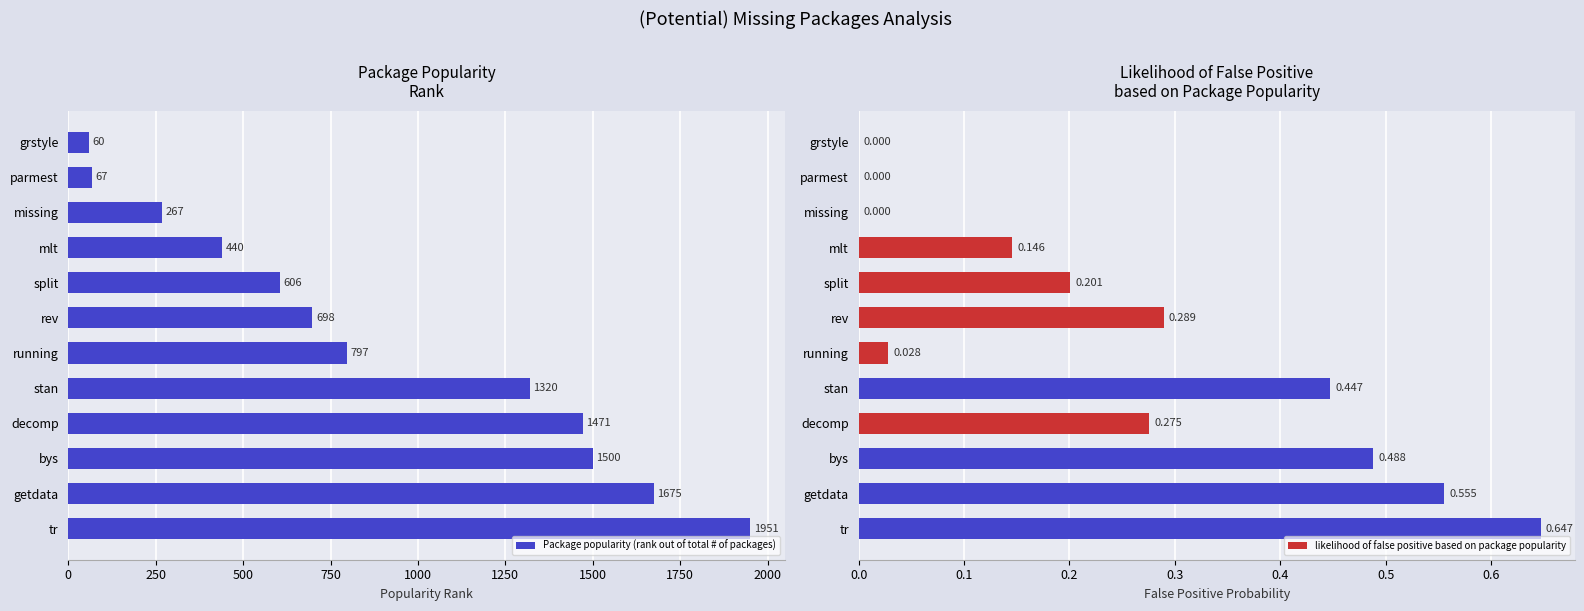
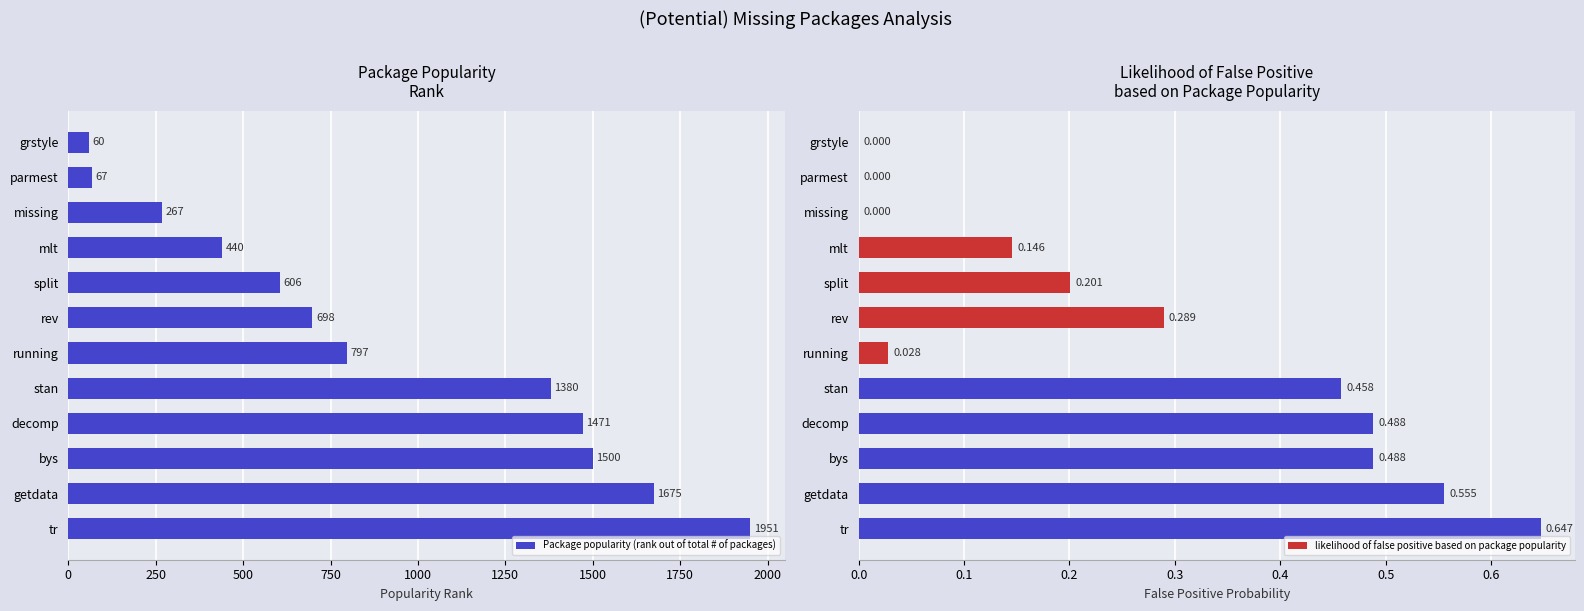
Package Popularity Rank, stan: 1320 -> 1380
Likelihood of False Positive based on Package Popularity, stan: 0.447 -> 0.458
Likelihood of False Positive based on Package Popularity, decomp: 0.275 -> 0.488
